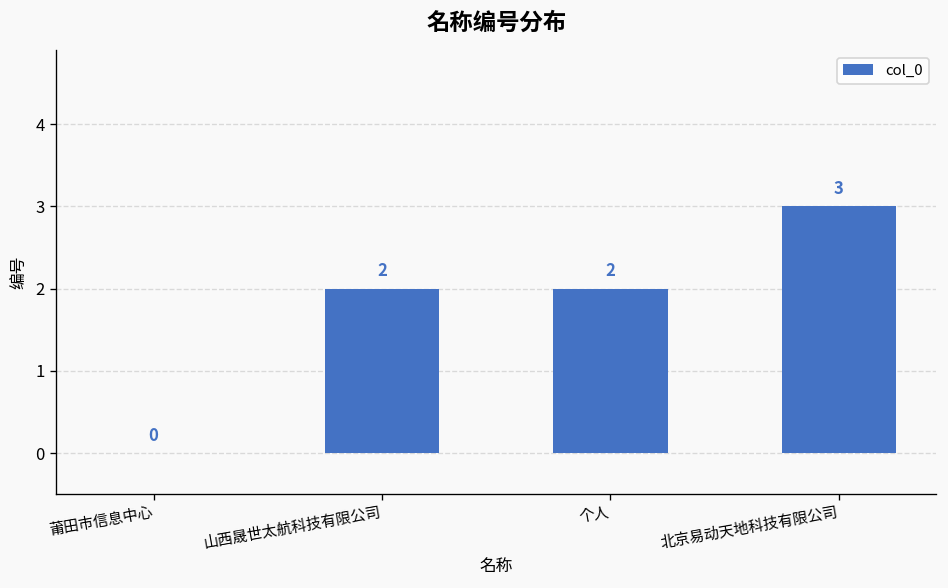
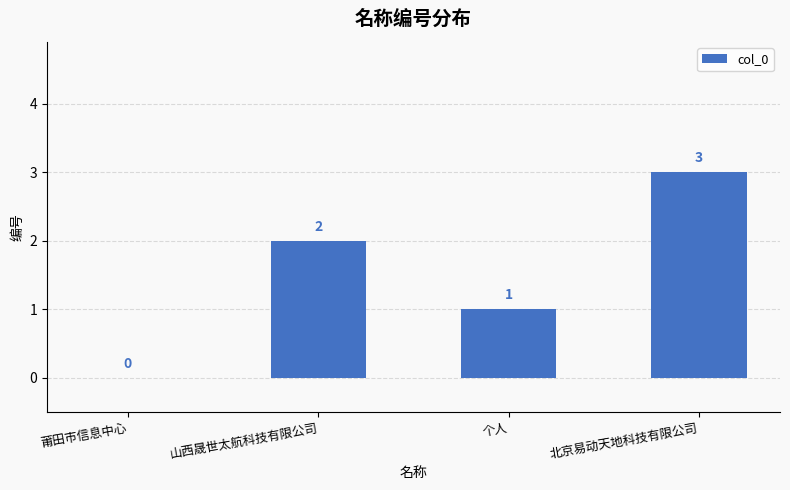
个人: 2 -> 1
